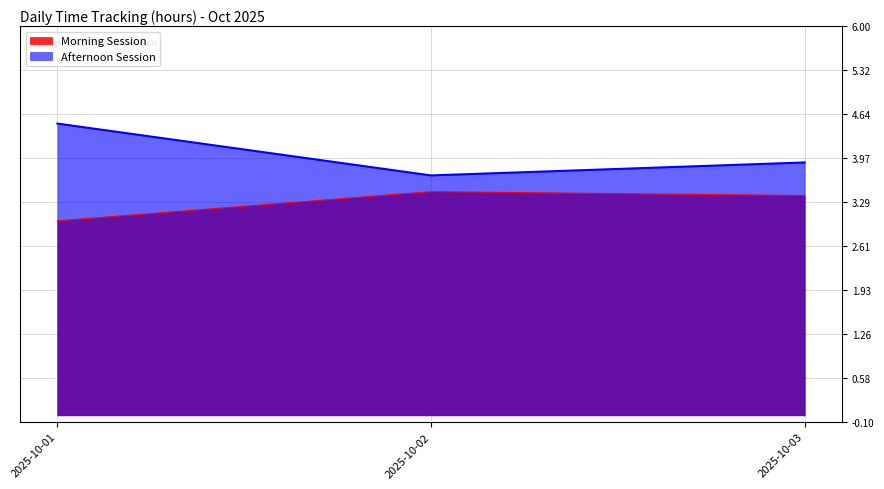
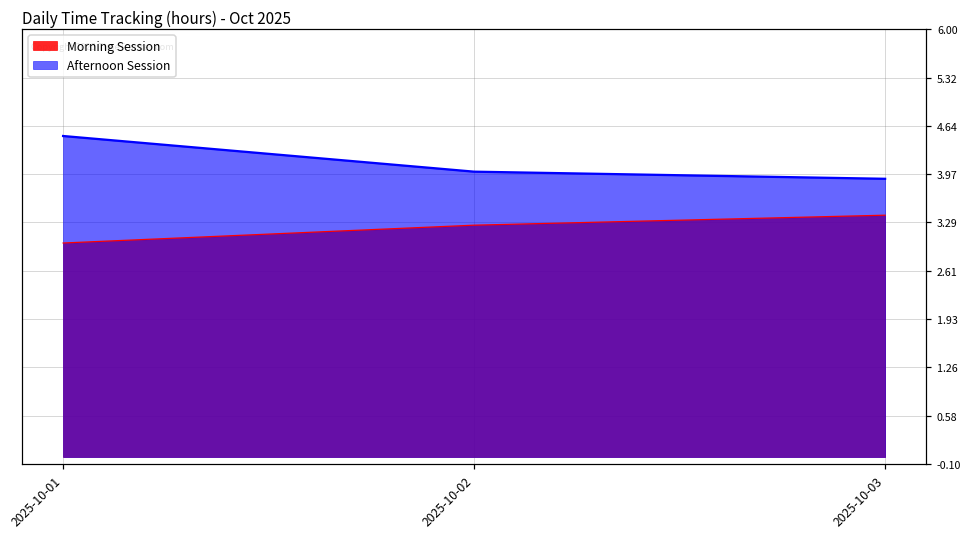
Morning Session, 2025-10-02: 3.5 -> 3.3
Afternoon Session, 2025-10-02: 3.7 -> 4.0
